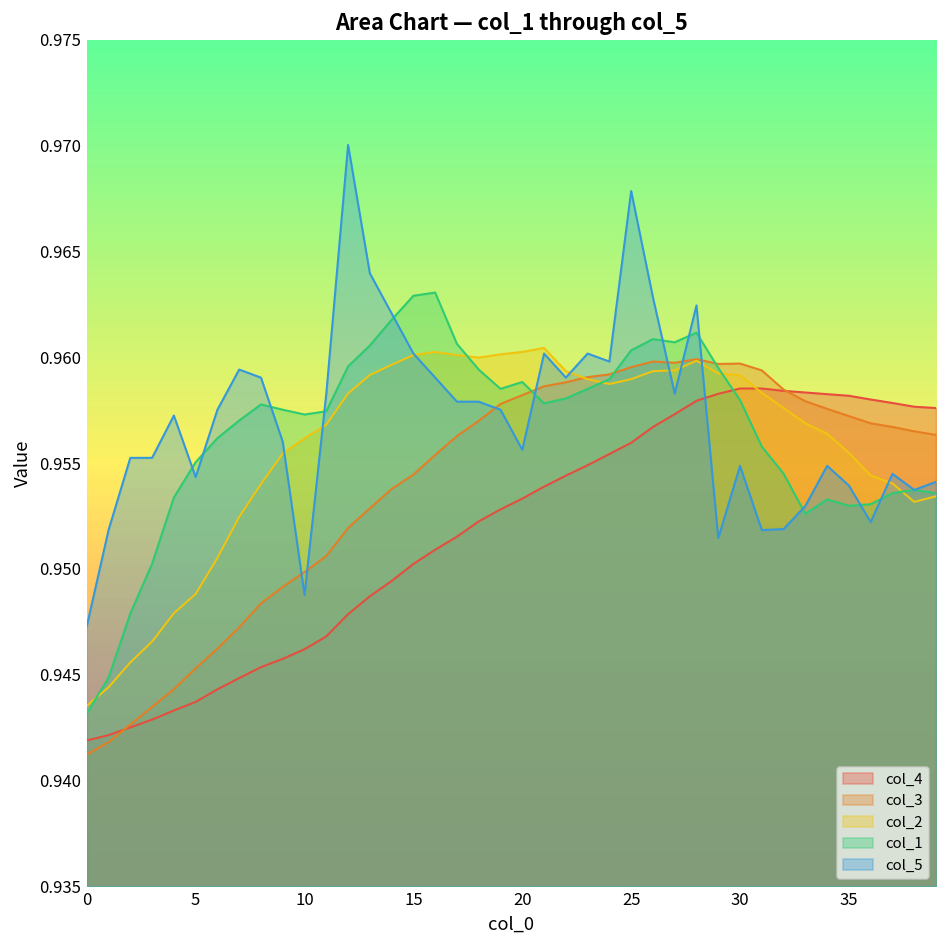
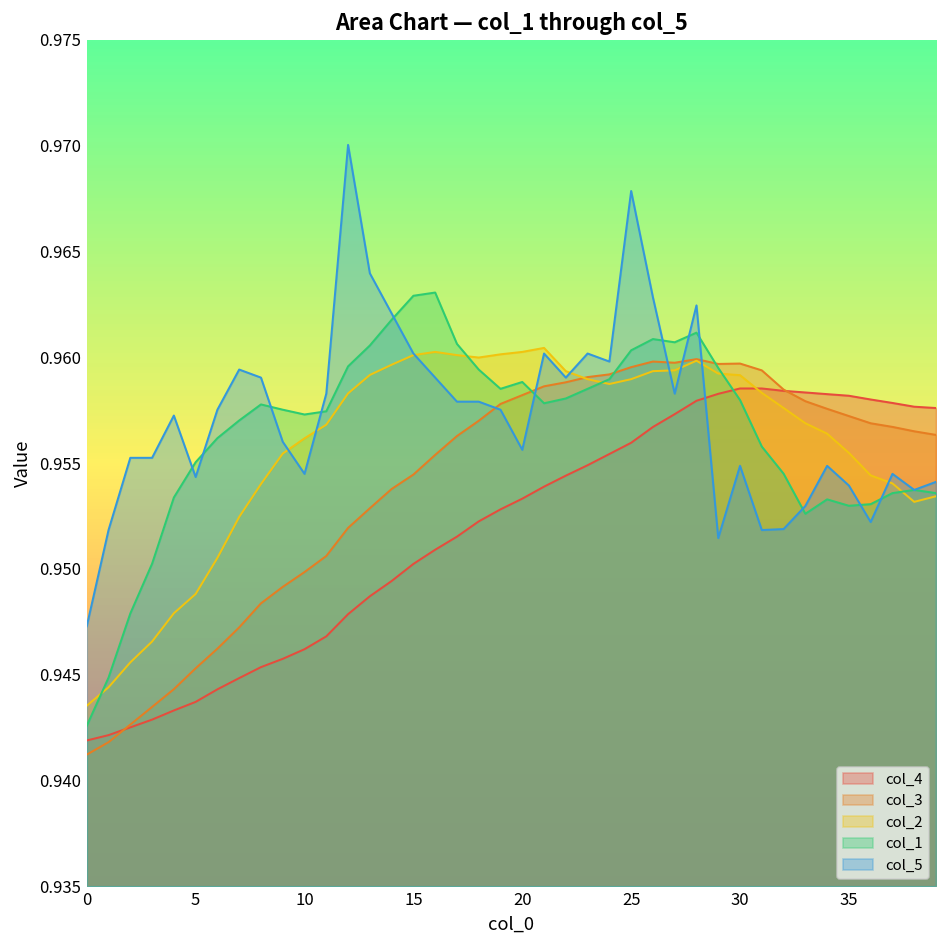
col_1, 0: 0.9432 -> 0.9426
col_5, 10: 0.9488 -> 0.9545
